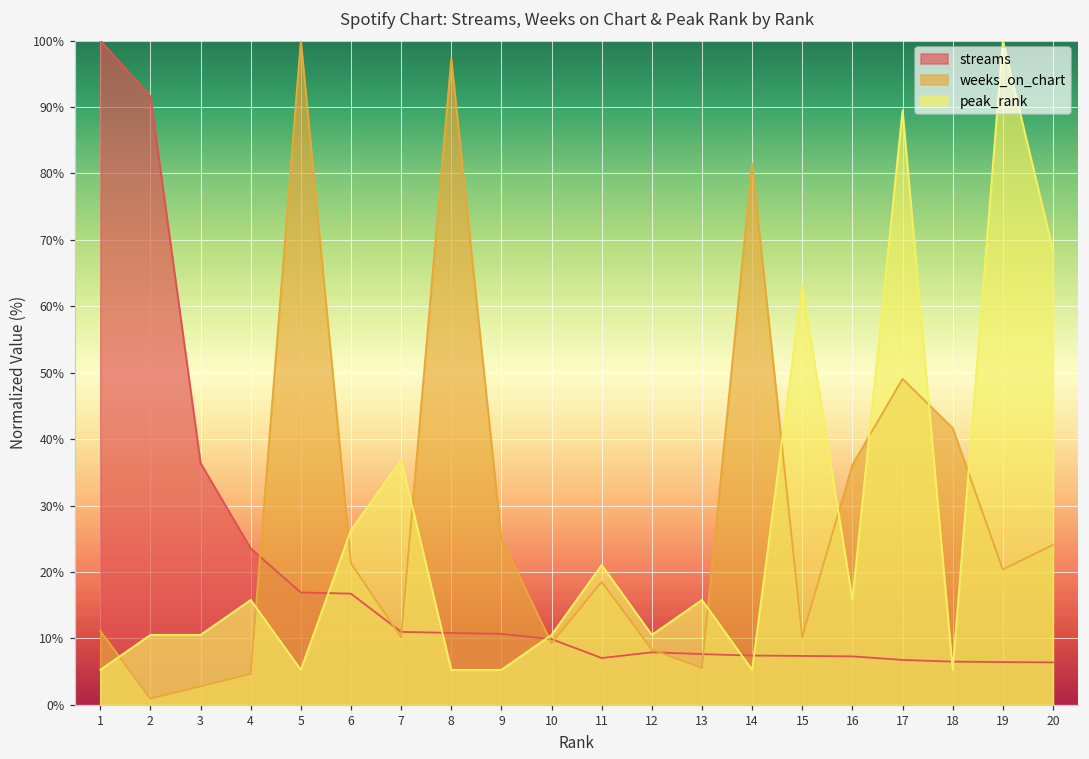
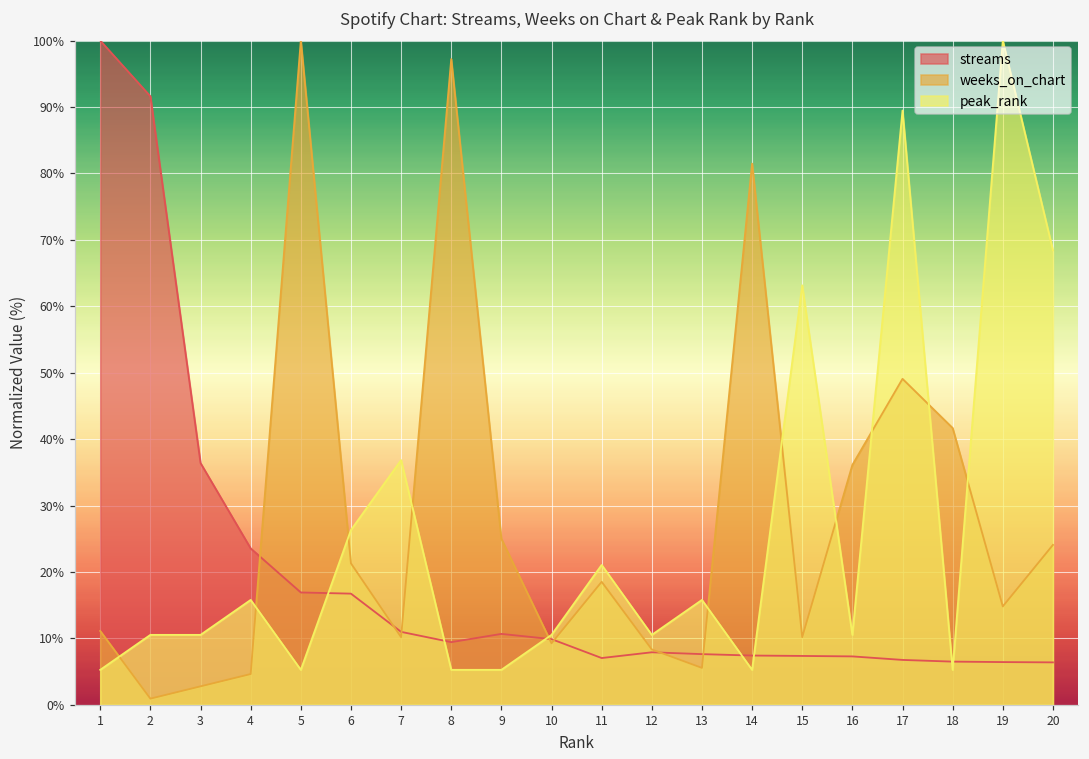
streams, 8: 11% -> 9%
peak_rank, 16: 16% -> 11%
weeks_on_chart, 19: 20% -> 15%
